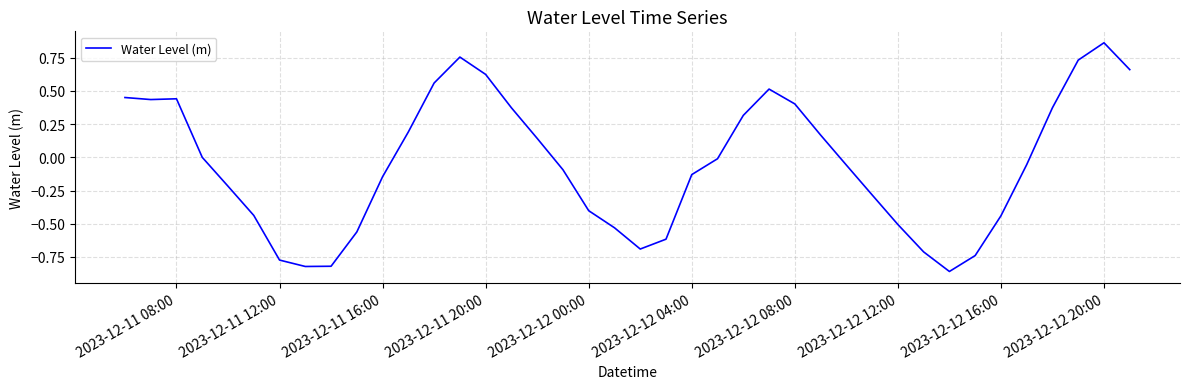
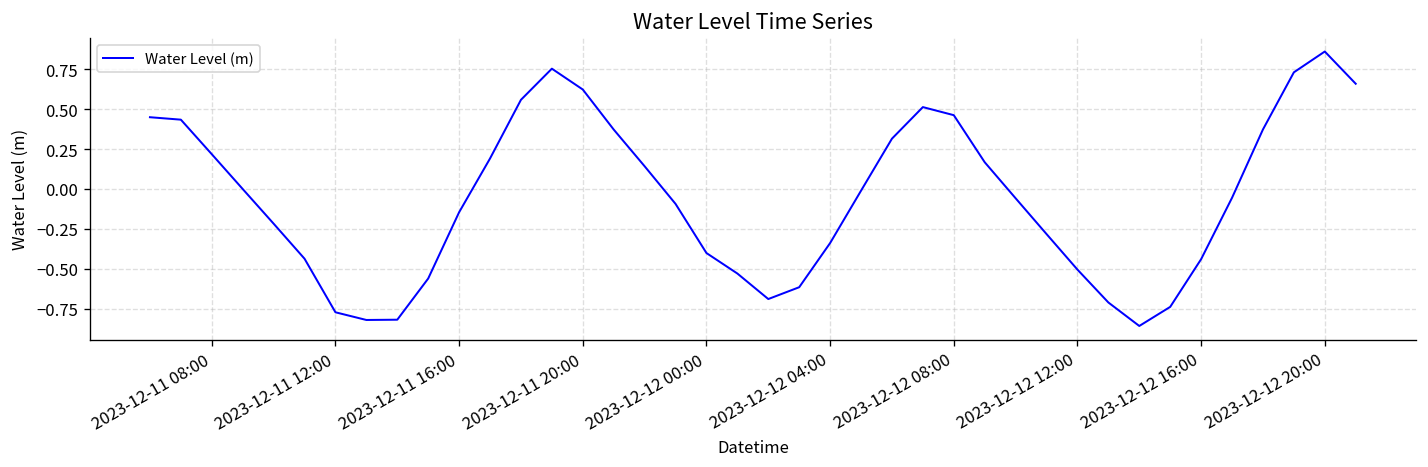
2023-12-11 08:00: 0.44 -> 0.22
2023-12-12 04:00: -0.13 -> -0.34
2023-12-12 08:00: 0.40 -> 0.46
